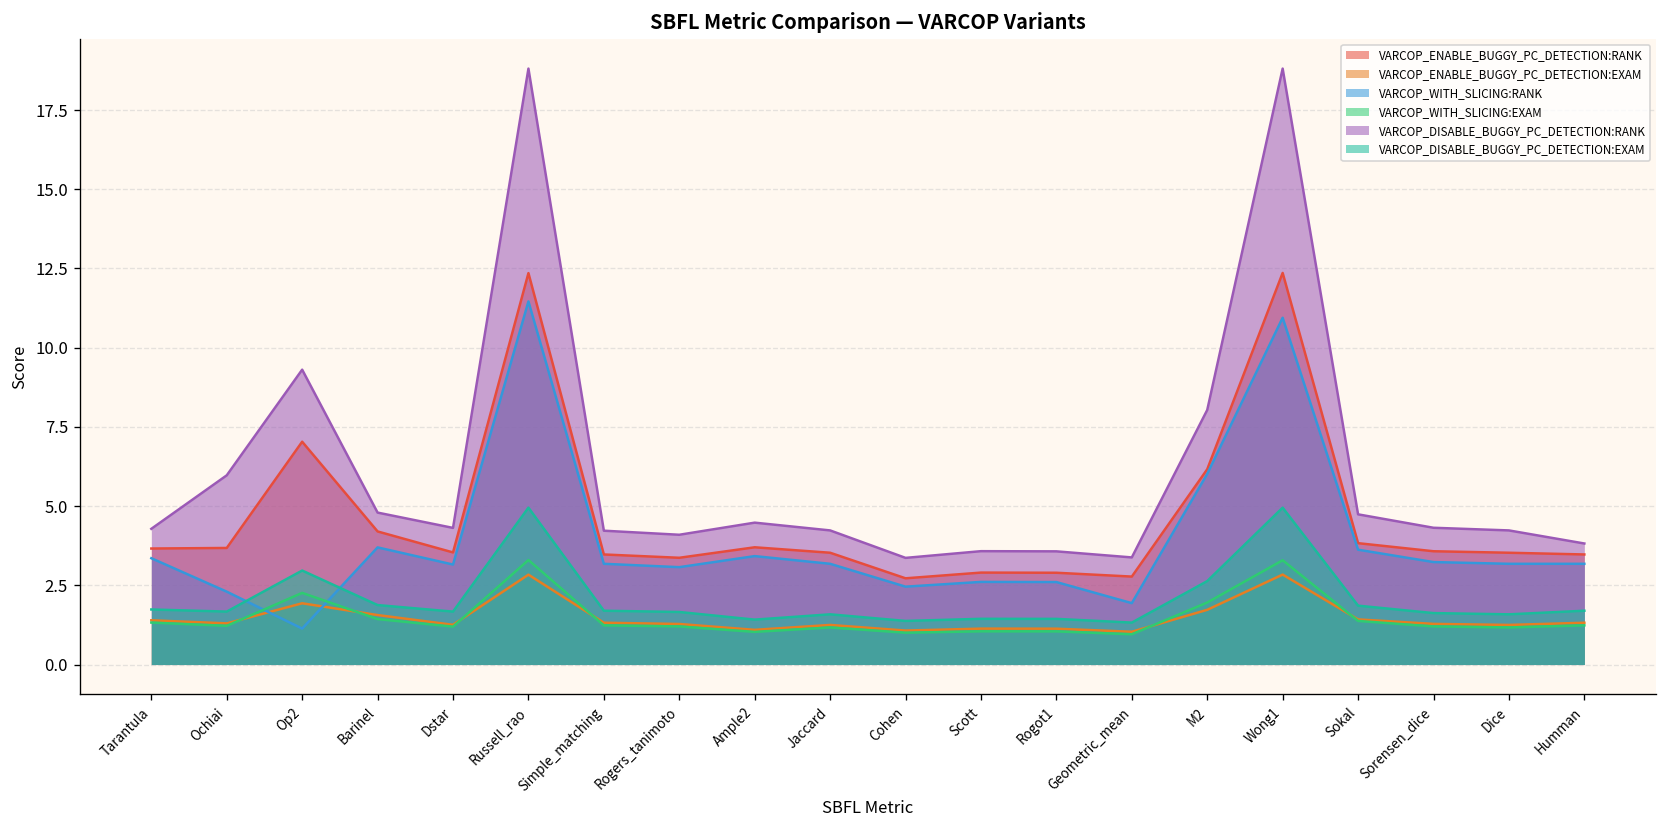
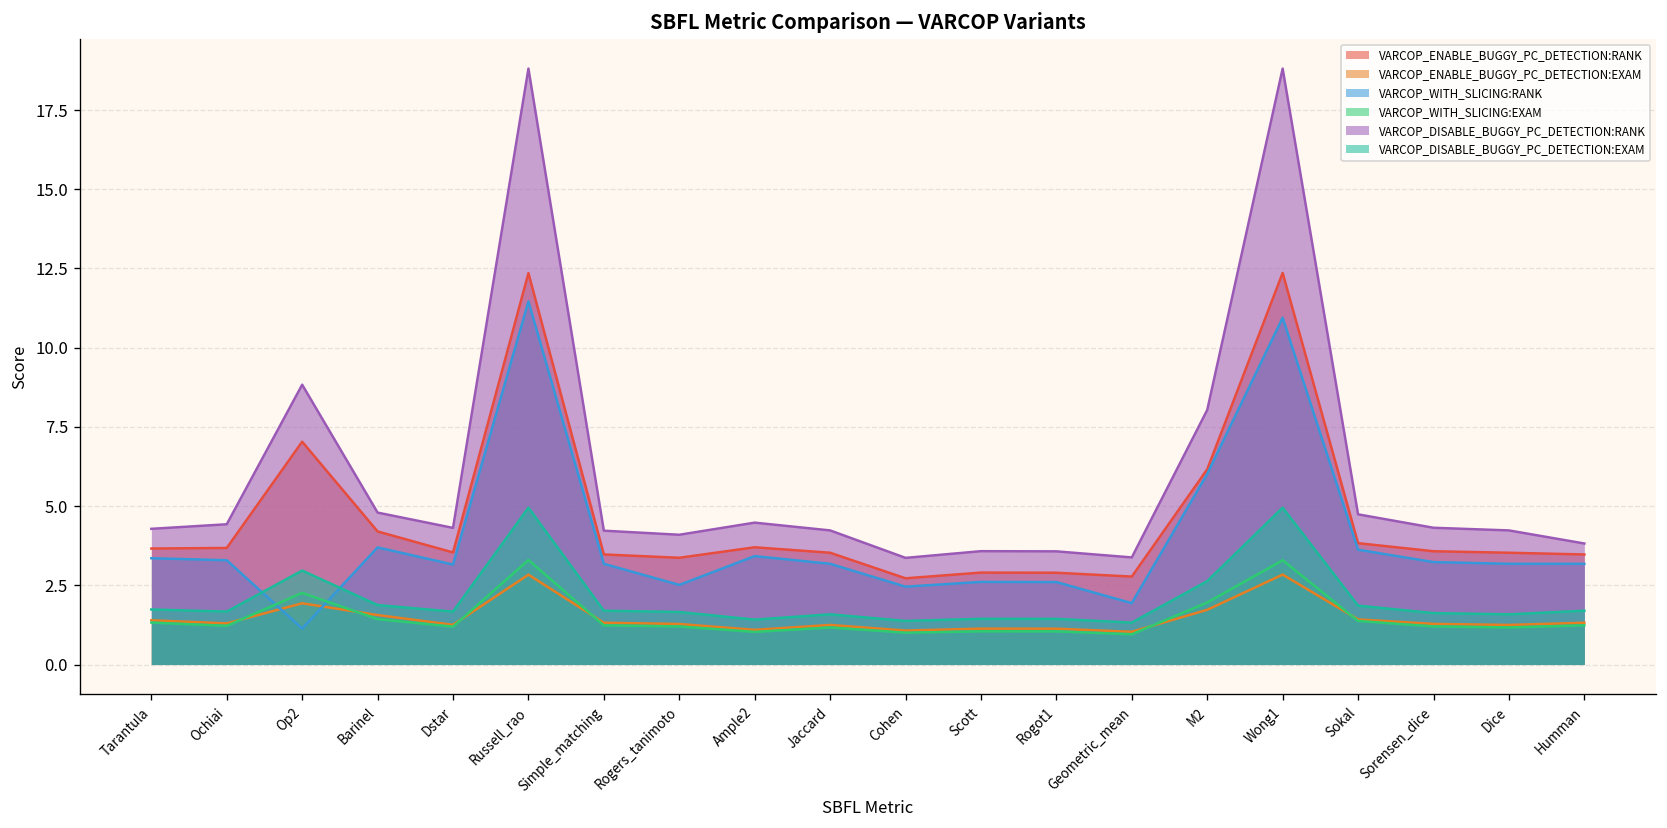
VARCOP_WITH_SLICING:RANK, Ochiai: 2.3 -> 3.3
VARCOP_DISABLE_BUGGY_PC_DETECTION:RANK, Ochiai: 6.0 -> 4.4
VARCOP_DISABLE_BUGGY_PC_DETECTION:RANK, Op2: 9.3 -> 8.8
VARCOP_WITH_SLICING:RANK, Rogers_tanimoto: 3.1 -> 2.5
